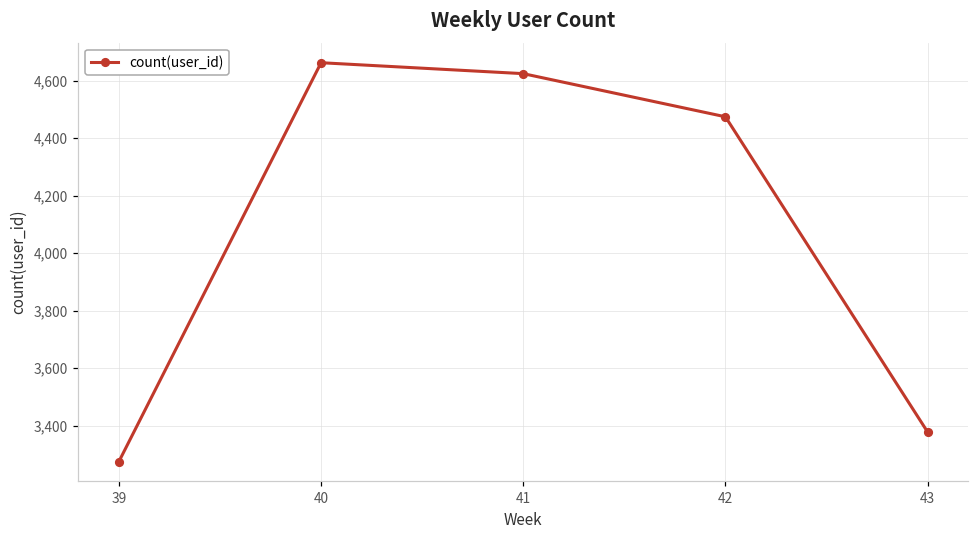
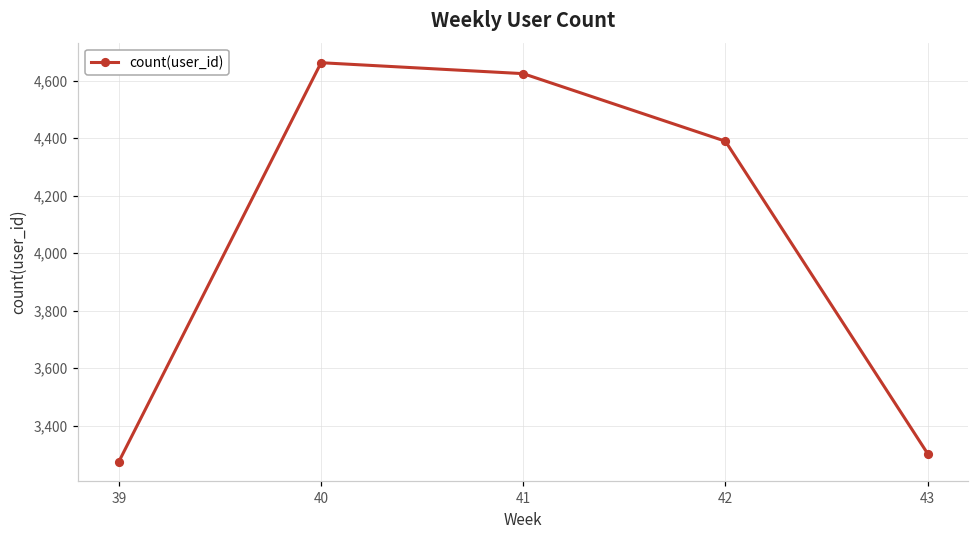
42: 4,470 -> 4,390
43: 3,380 -> 3,300
